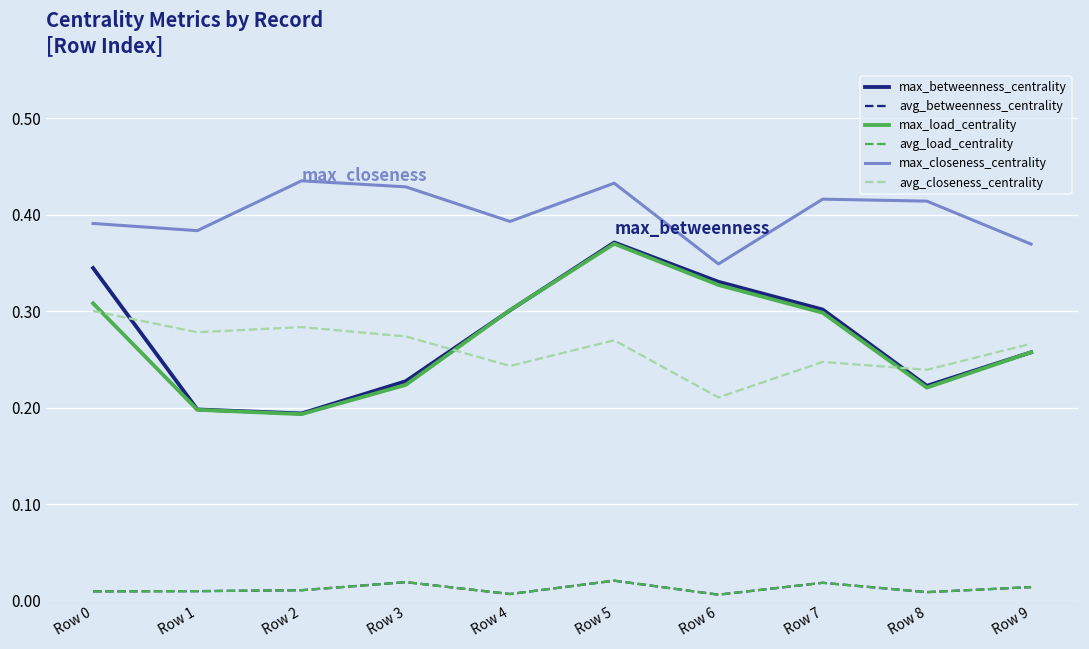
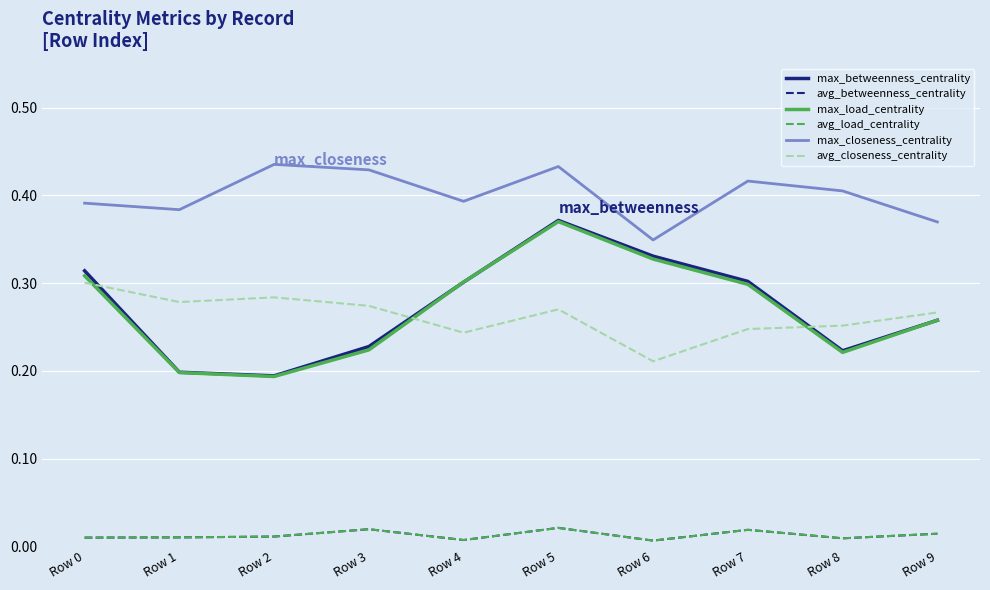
max_betweenness_centrality, Row 0: 0.34 -> 0.31
max_closeness_centrality, Row 8: 0.41 -> 0.40
avg_closeness_centrality, Row 8: 0.24 -> 0.25
